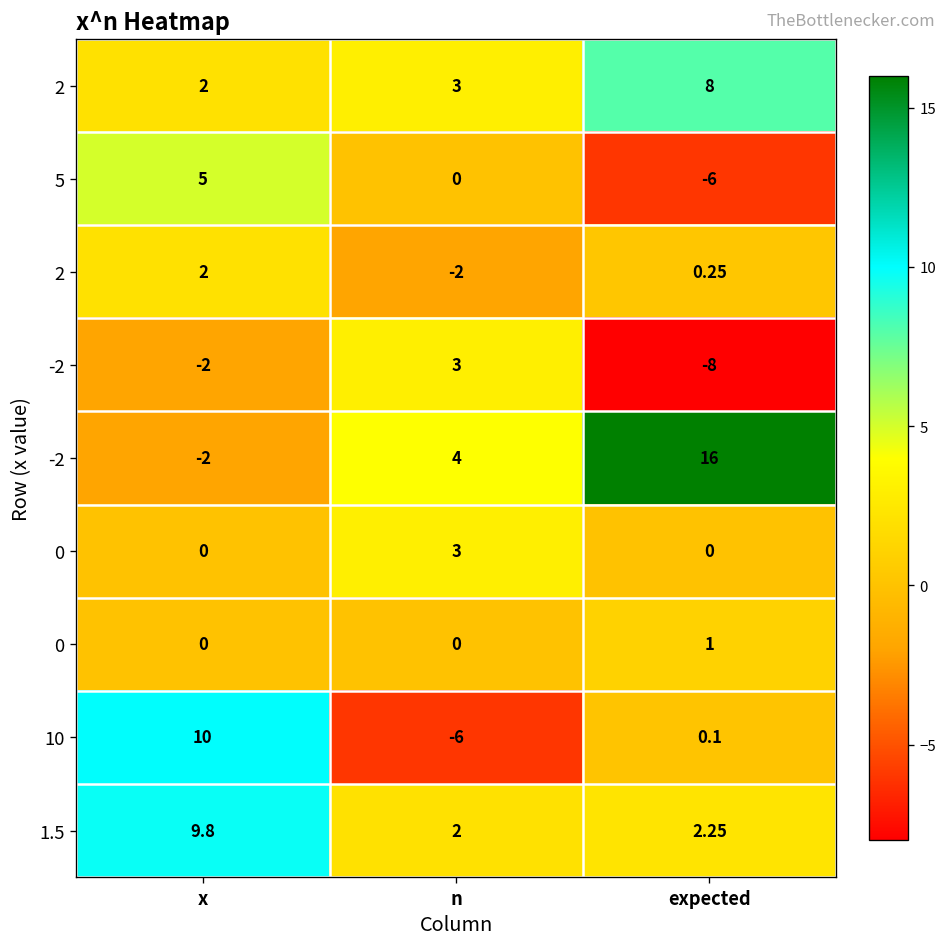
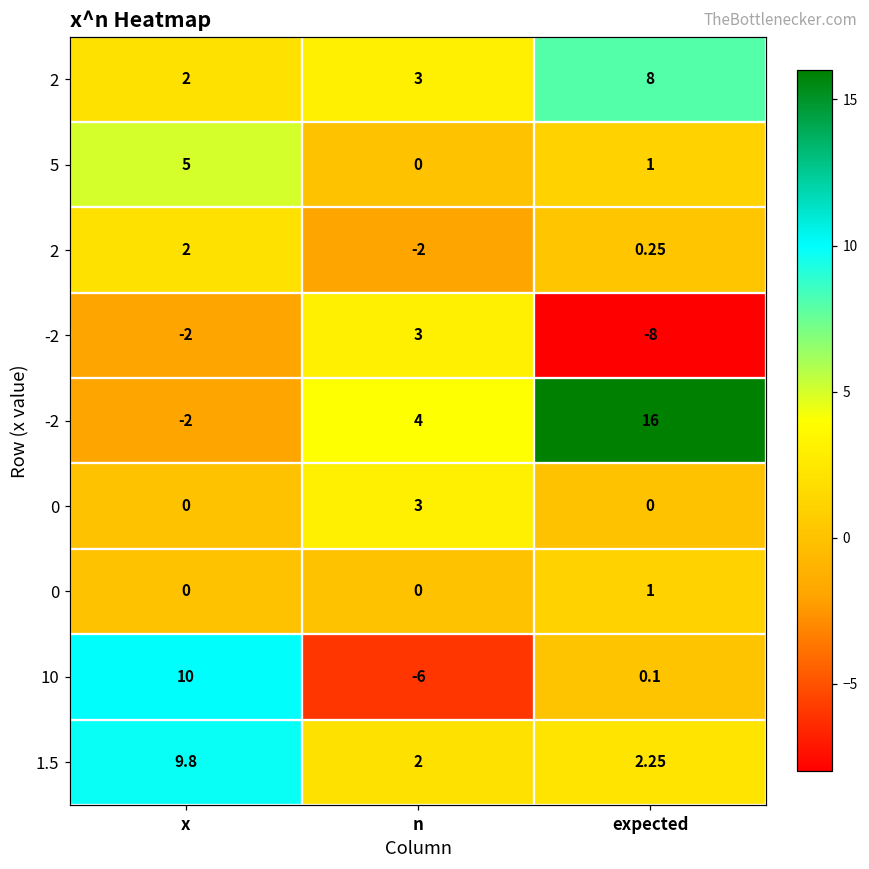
5, expected: -6 -> 1
